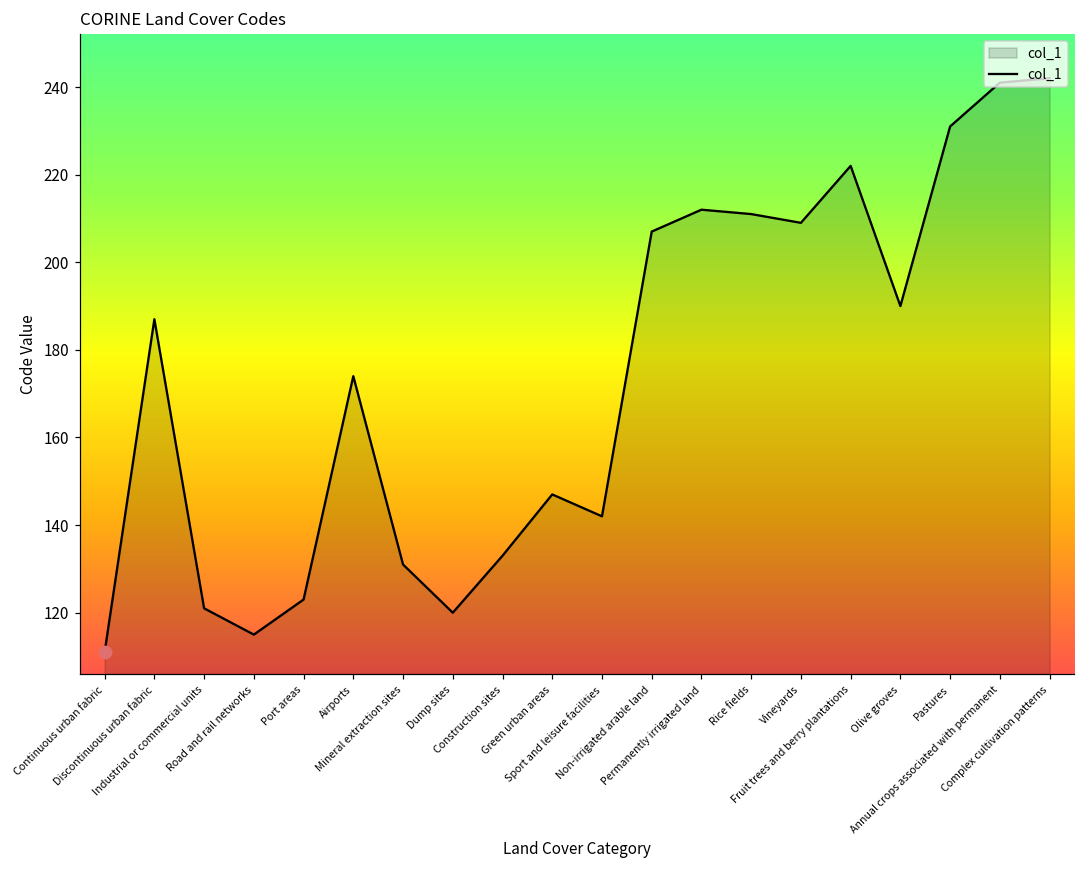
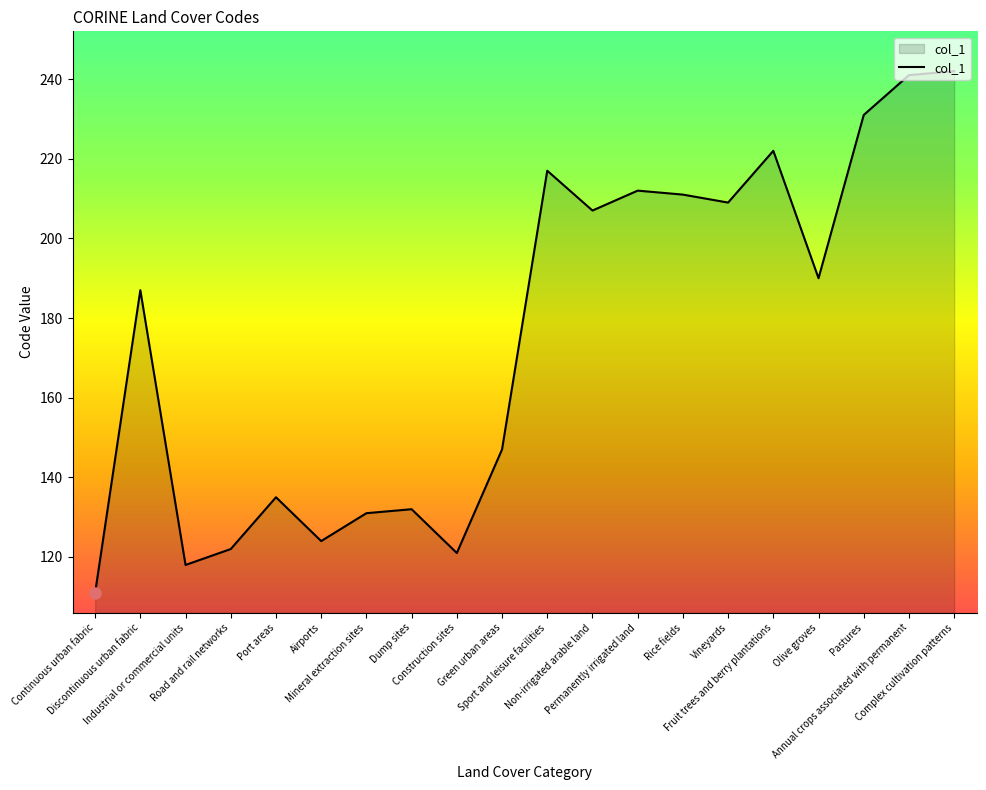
col_1, Industrial or commercial units: 121 -> 118
col_1, Road and rail networks: 115 -> 122
col_1, Port areas: 123 -> 135
col_1, Airports: 174 -> 124
col_1, Dump sites: 120 -> 132
col_1, Construction sites: 133 -> 121
col_1, Sport and leisure facilities: 142 -> 217
